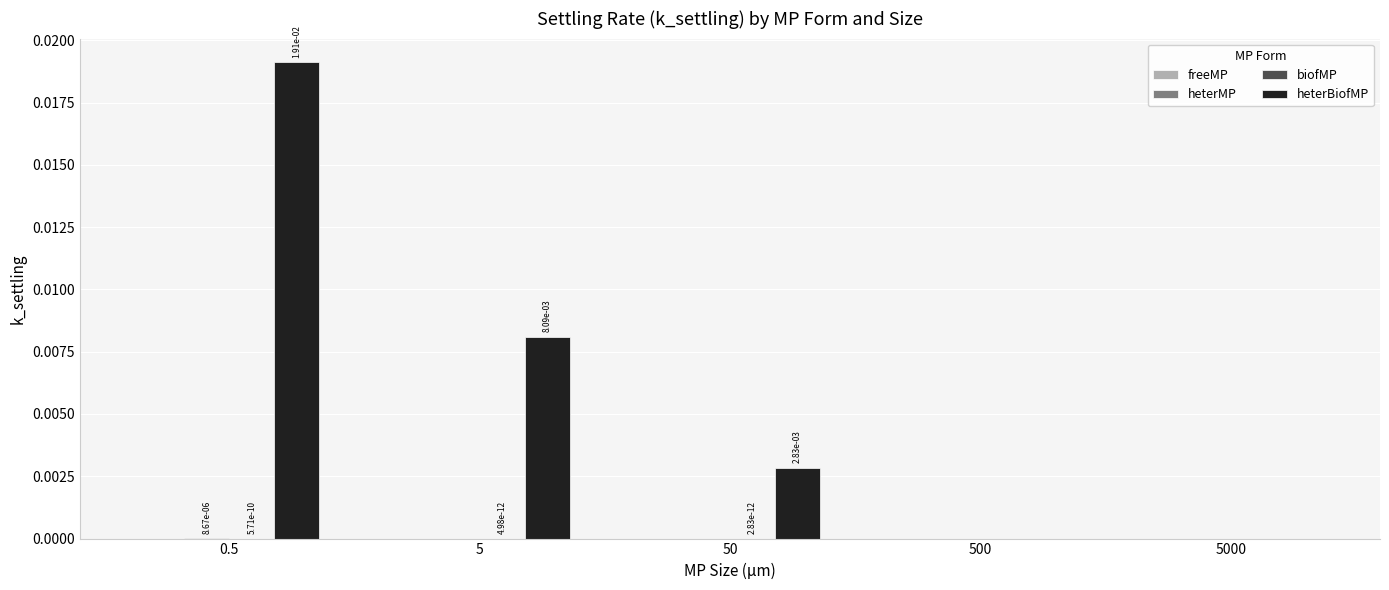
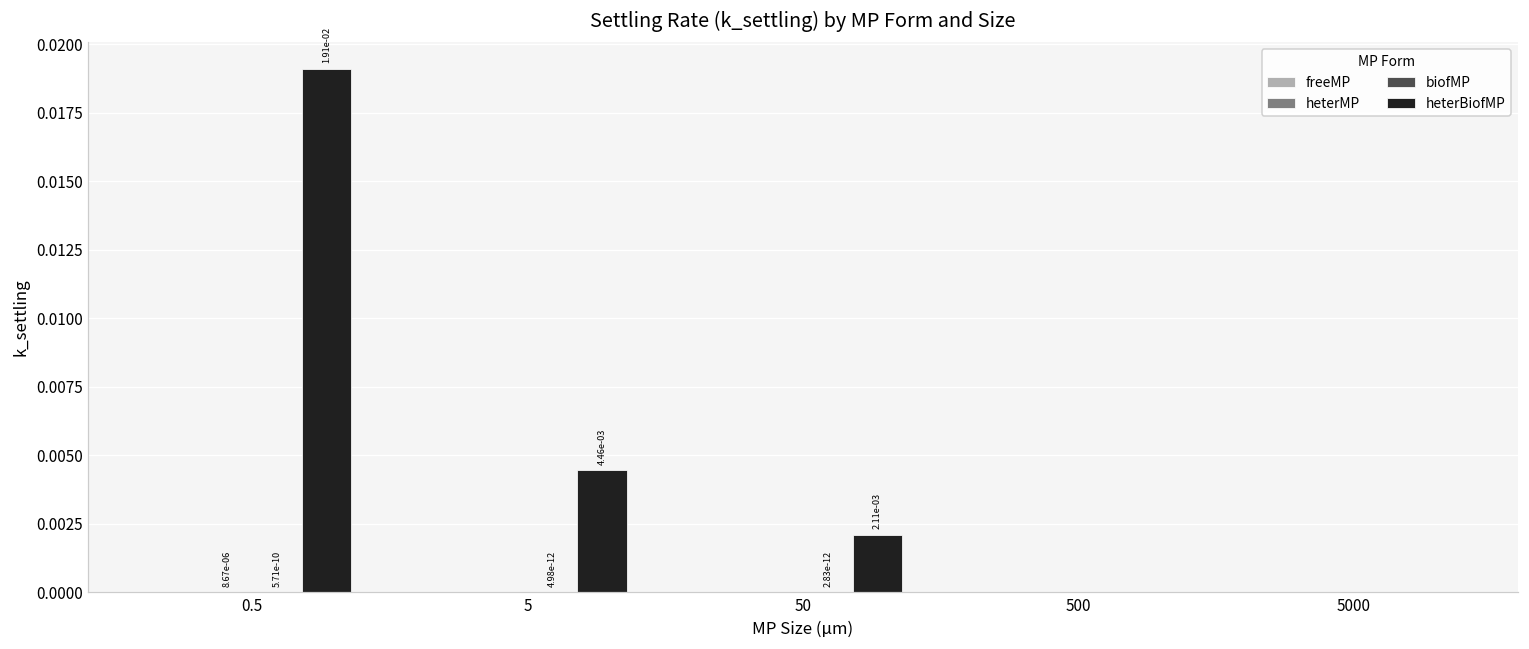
heterBiofMP, 5: 8.09e-03 -> 4.46e-03
heterBiofMP, 50: 2.83e-03 -> 2.11e-03
